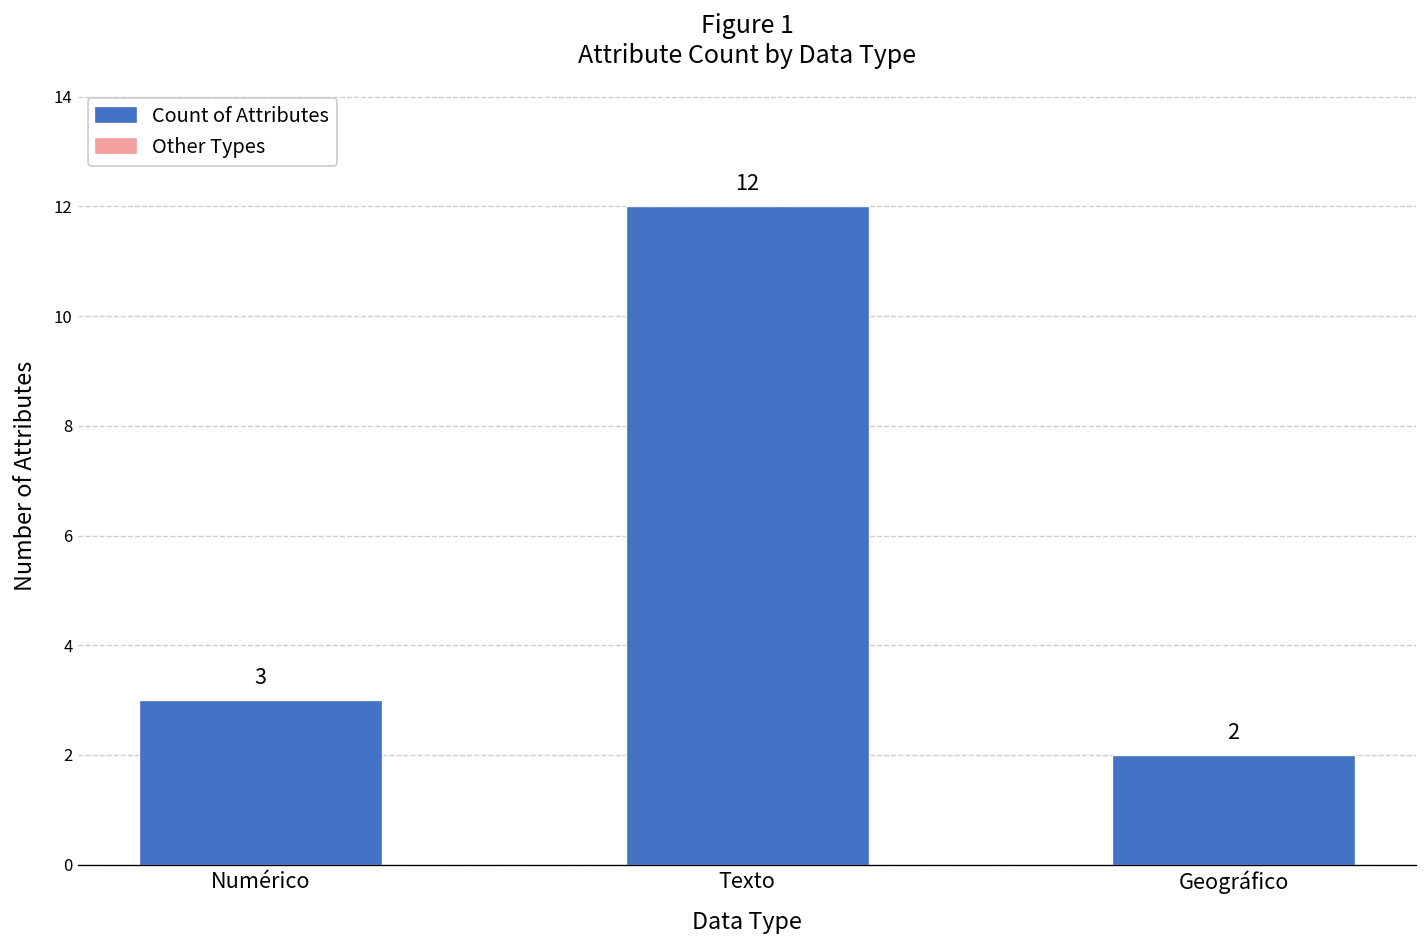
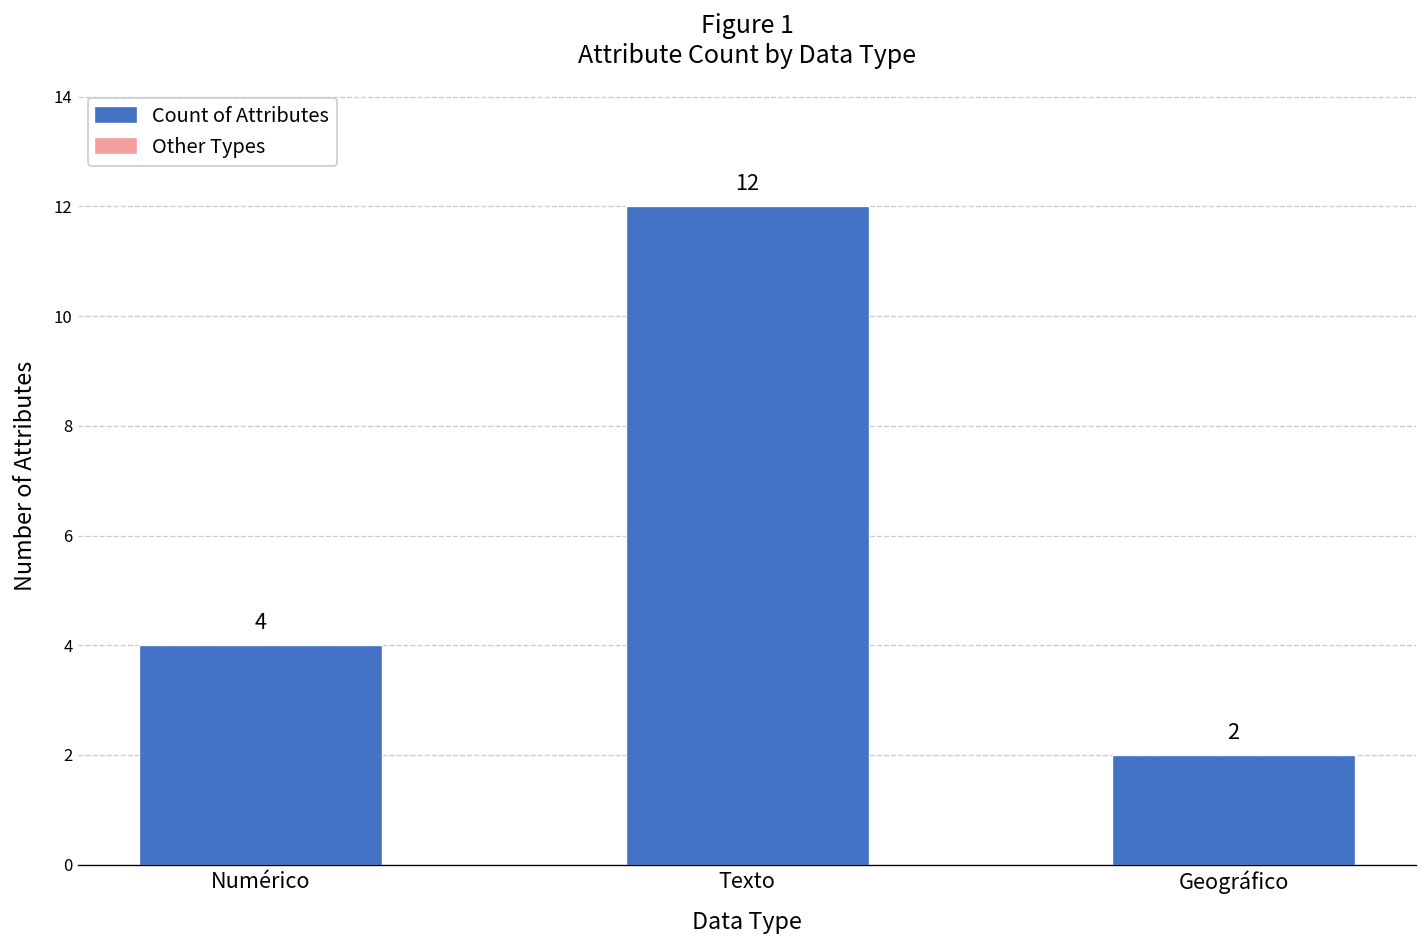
Numérico: 3 -> 4
